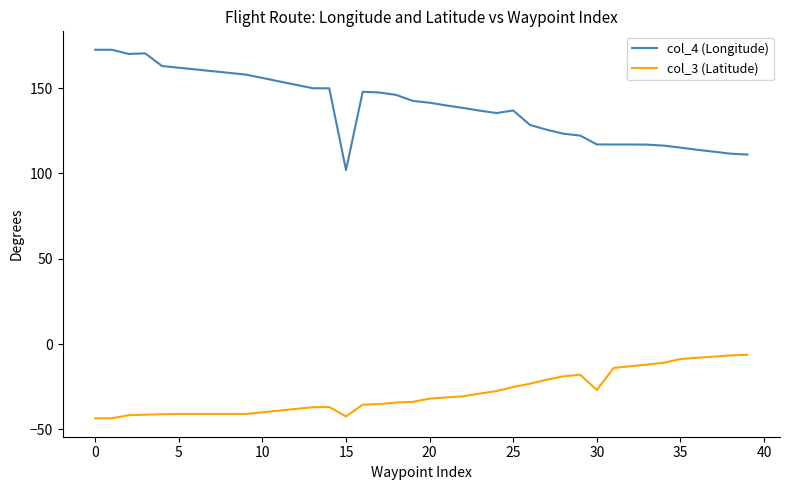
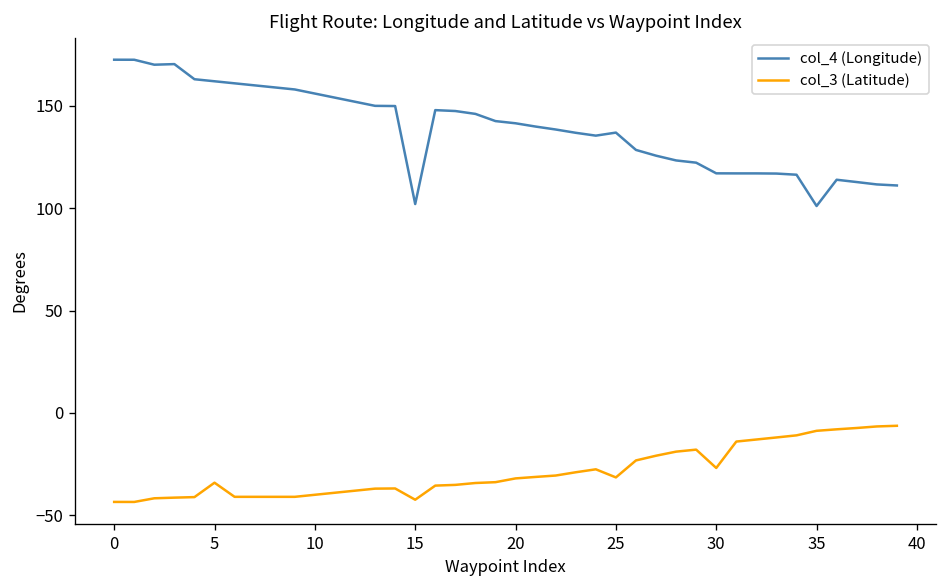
col_3 (Latitude), 5: -41 -> -34
col_3 (Latitude), 25: -25 -> -32
col_4 (Longitude), 35: 115 -> 101
